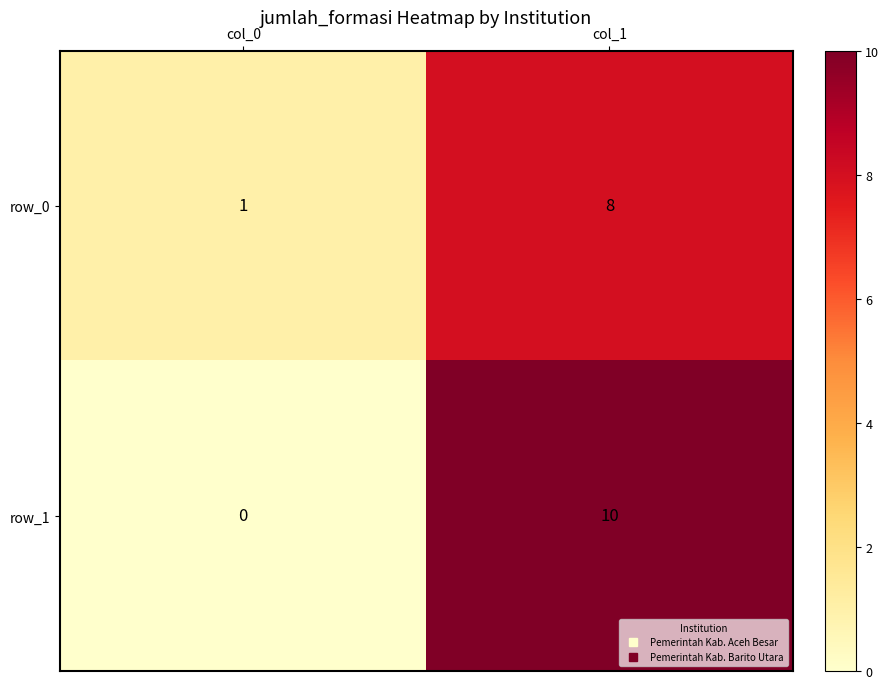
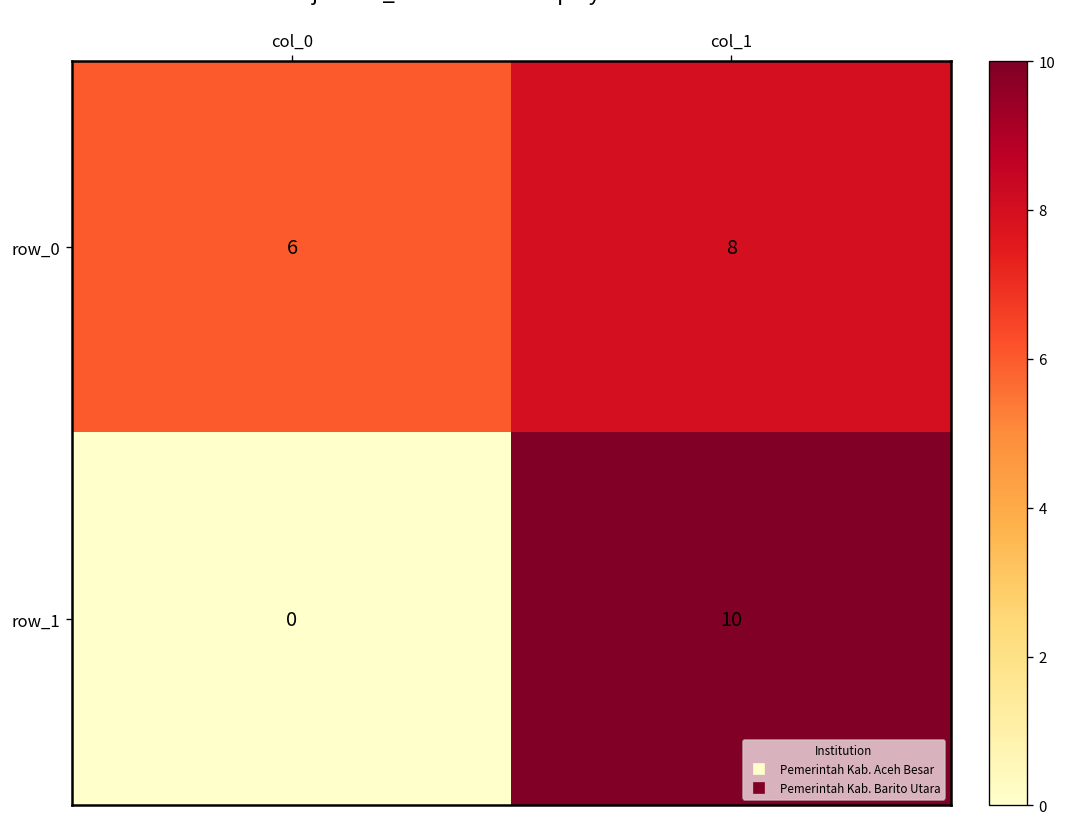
row_0, col_0: 1 -> 6
